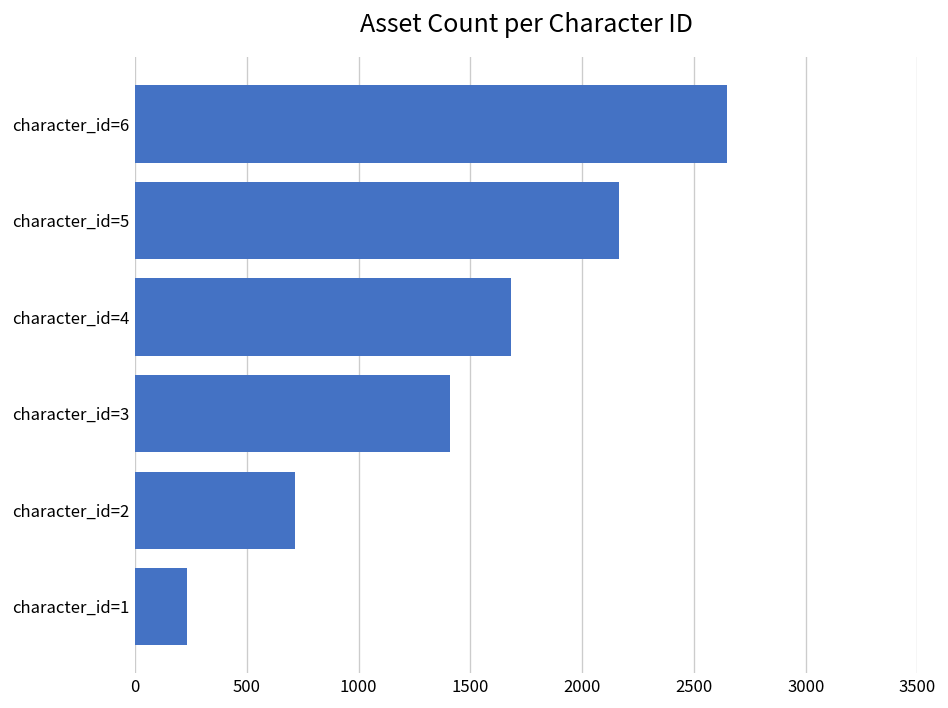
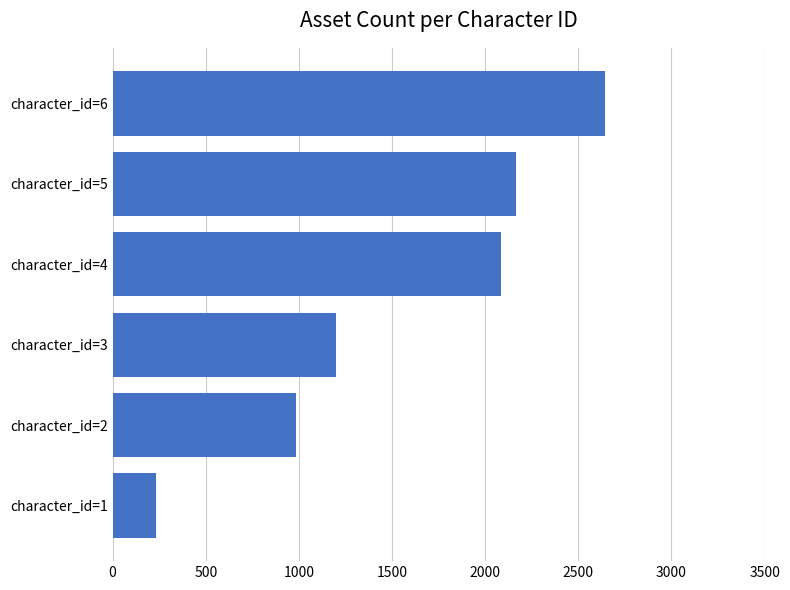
character_id=4: 1680 -> 2090
character_id=3: 1410 -> 1200
character_id=2: 710 -> 980
